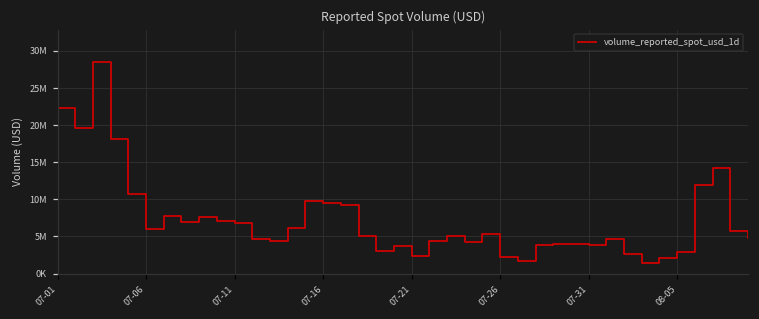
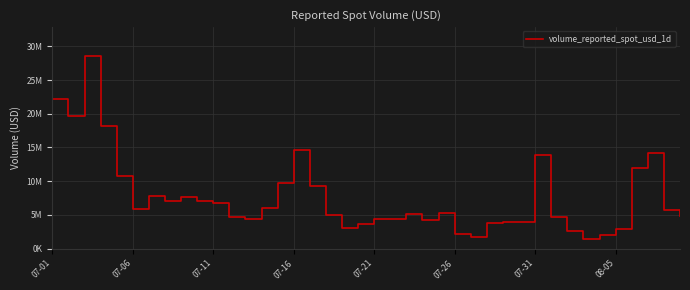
07-16: 10000000 -> 15000000
07-21: 2000000 -> 4000000
07-31: 4000000 -> 14000000
